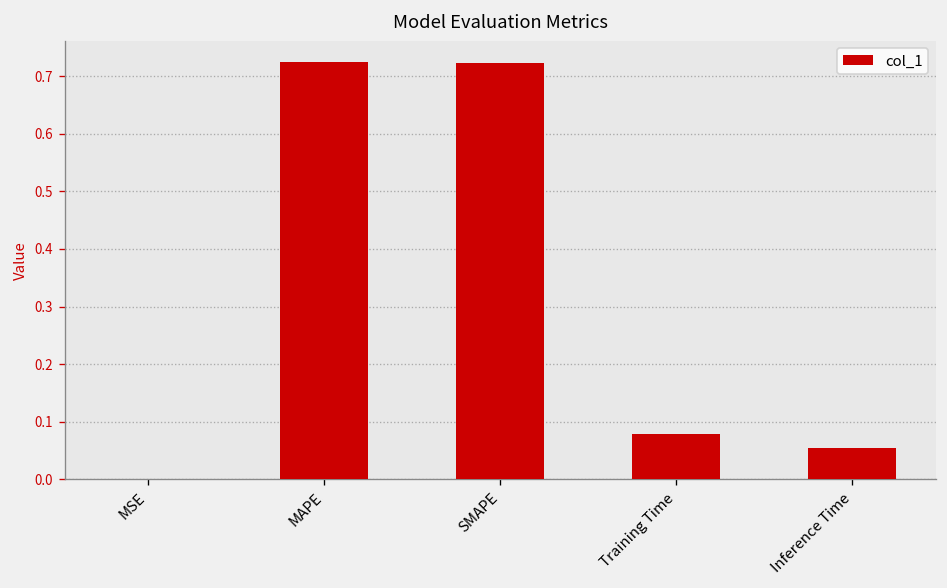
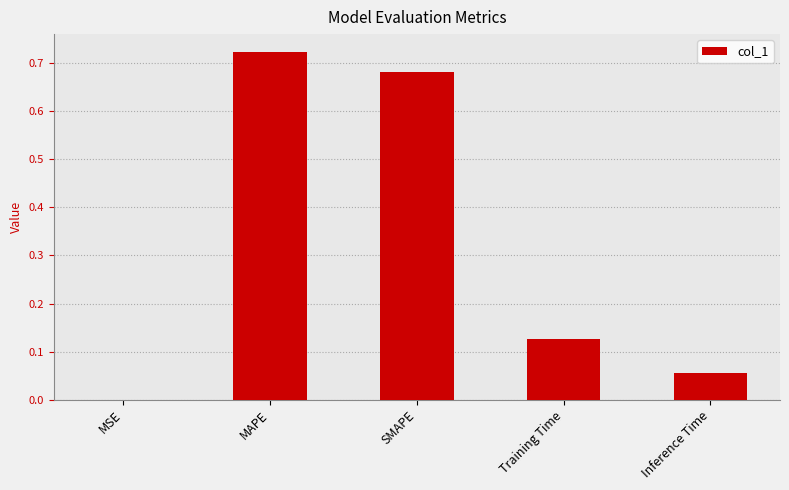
SMAPE: 0.72 -> 0.68
Training Time: 0.08 -> 0.13
